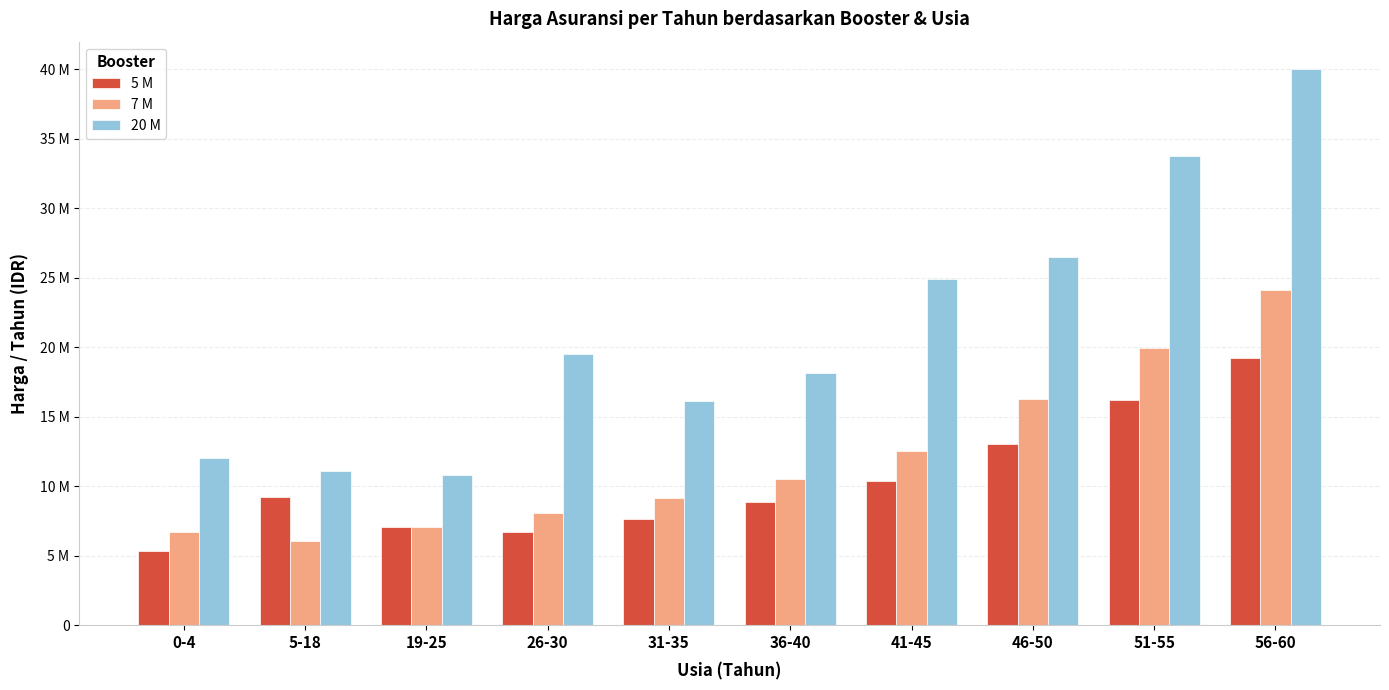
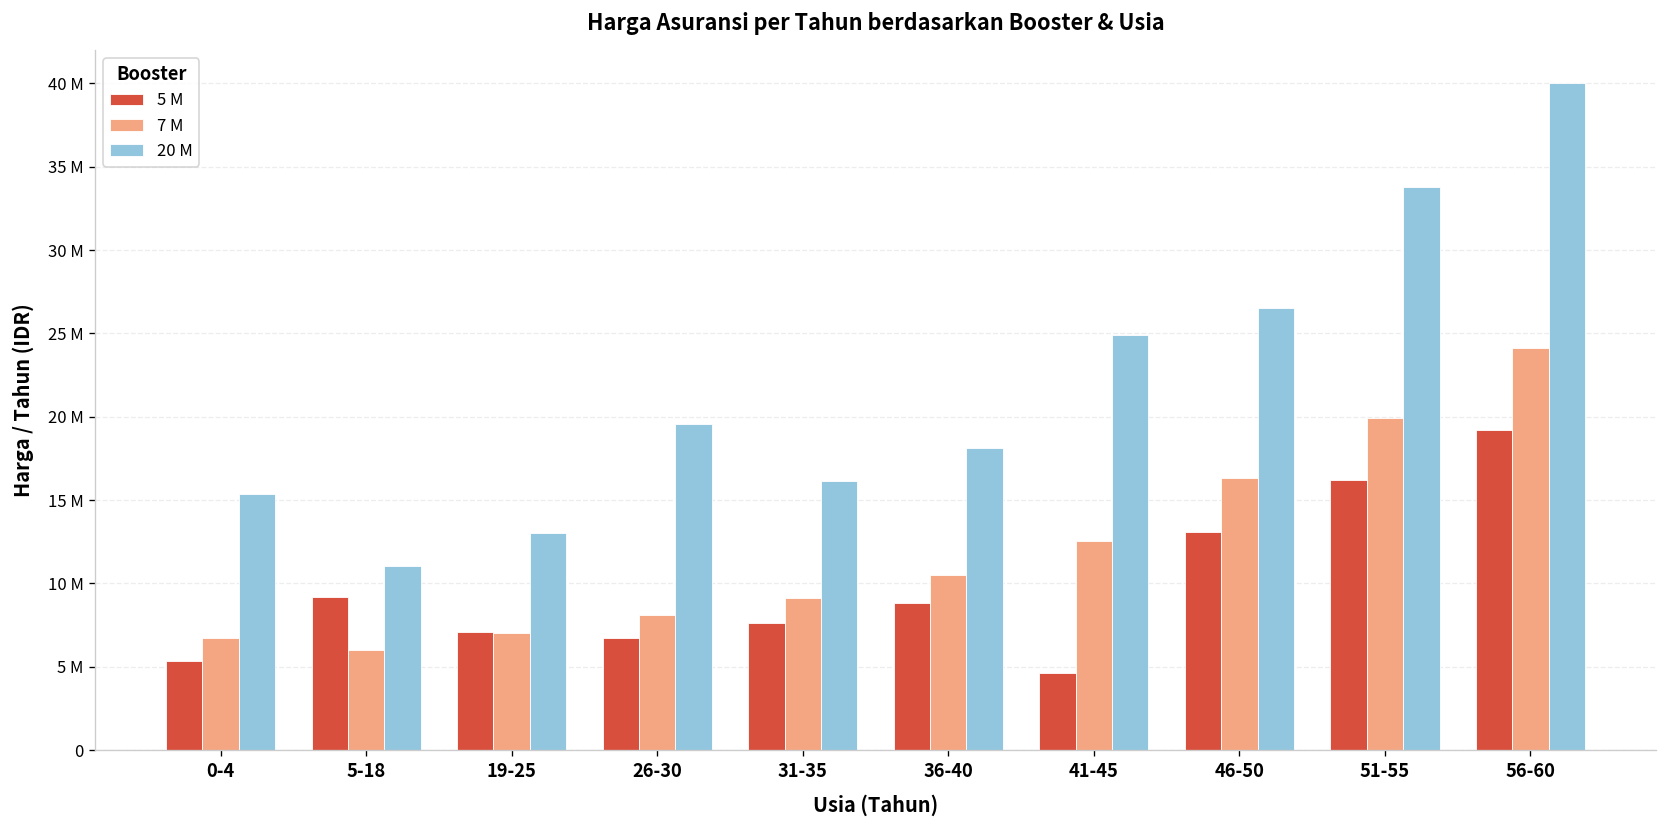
20 M, 0-4: 12000000 -> 15400000
20 M, 19-25: 10800000 -> 13100000
5 M, 41-45: 10400000 -> 4600000
